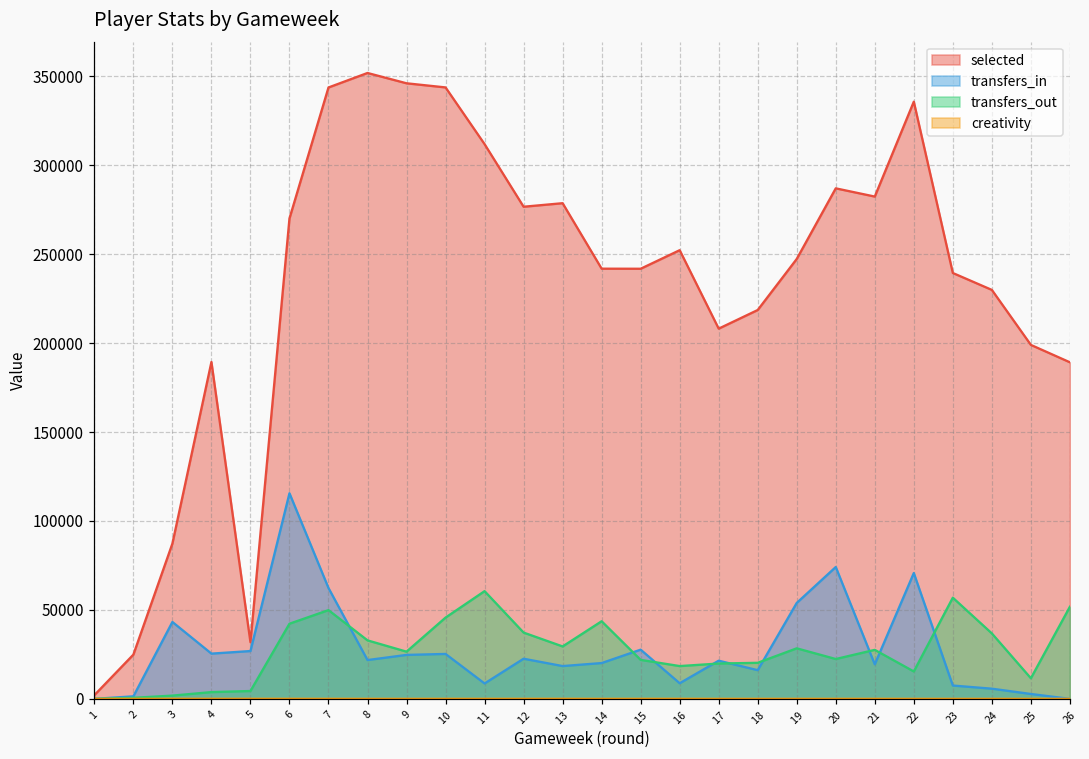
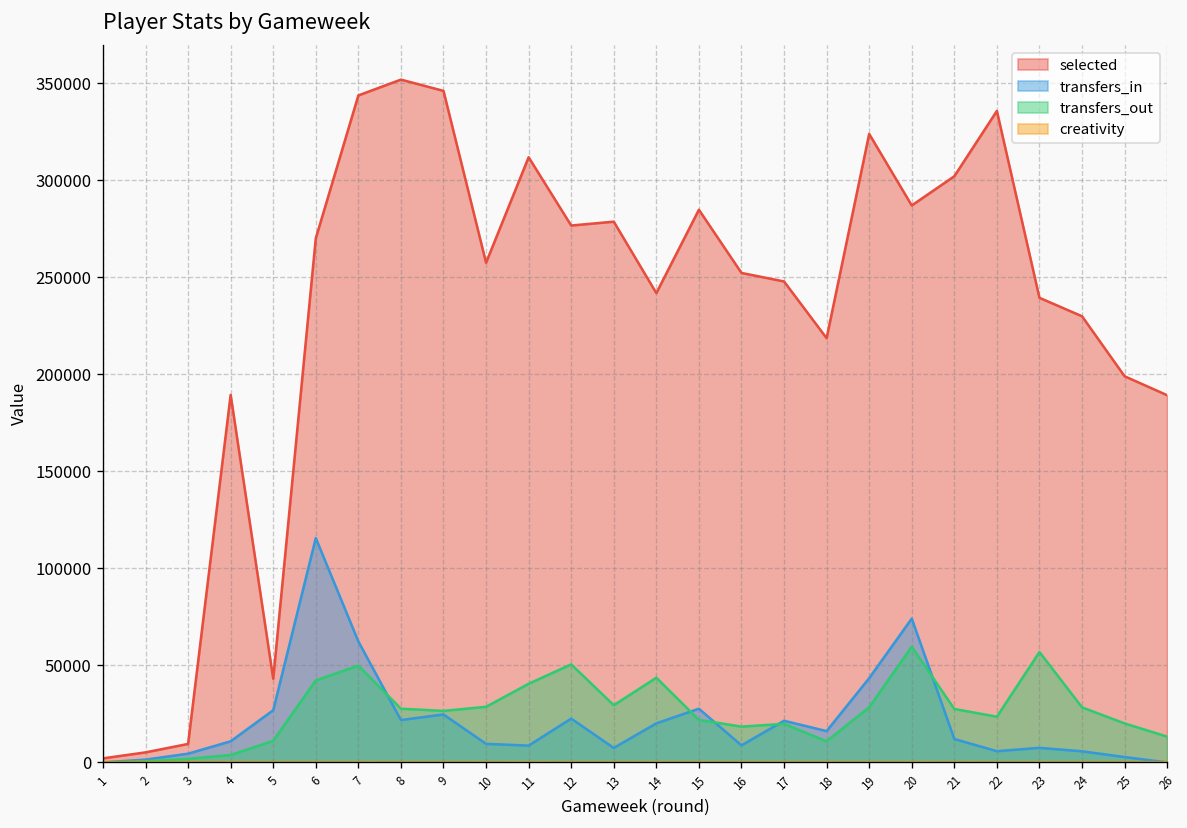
selected, 2: 25000 -> 5000
selected, 3: 87000 -> 10000
transfers_in, 3: 43000 -> 4000
transfers_in, 4: 25000 -> 11000
selected, 5: 32000 -> 43000
transfers_out, 5: 4000 -> 11000
transfers_out, 8: 33000 -> 28000
selected, 10: 344000 -> 257000
transfers_in, 10: 25000 -> 10000
transfers_out, 10: 46000 -> 29000
transfers_out, 11: 61000 -> 40000
transfers_out, 12: 37000 -> 51000
transfers_in, 13: 18000 -> 7000
selected, 15: 242000 -> 285000
selected, 17: 208000 -> 248000
transfers_out, 18: 20000 -> 11000
selected, 19: 247000 -> 324000
transfers_in, 19: 54000 -> 43000
transfers_out, 20: 22000 -> 60000
selected, 21: 282000 -> 302000
transfers_in, 21: 19000 -> 12000
transfers_in, 22: 71000 -> 6000
transfers_out, 22: 15000 -> 24000
transfers_out, 24: 37000 -> 28000
transfers_out, 25: 12000 -> 20000
transfers_out, 26: 52000 -> 13000
